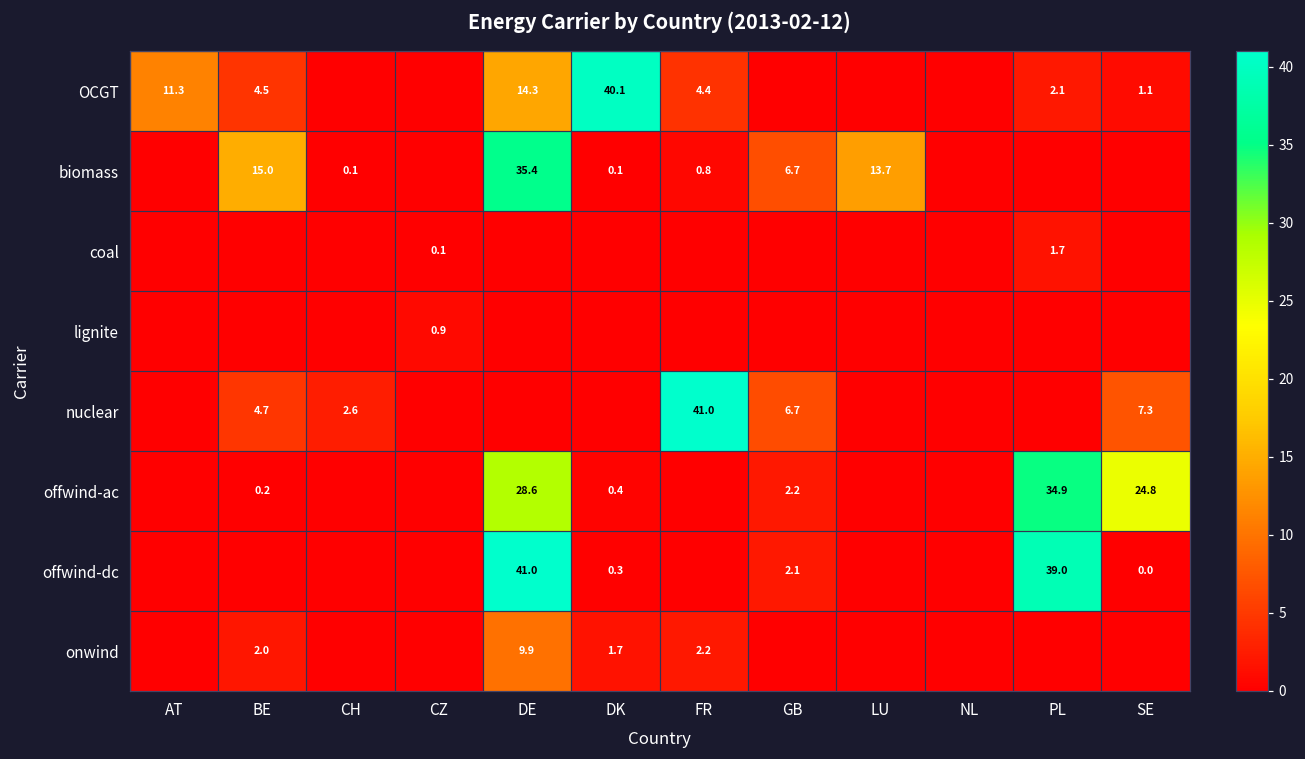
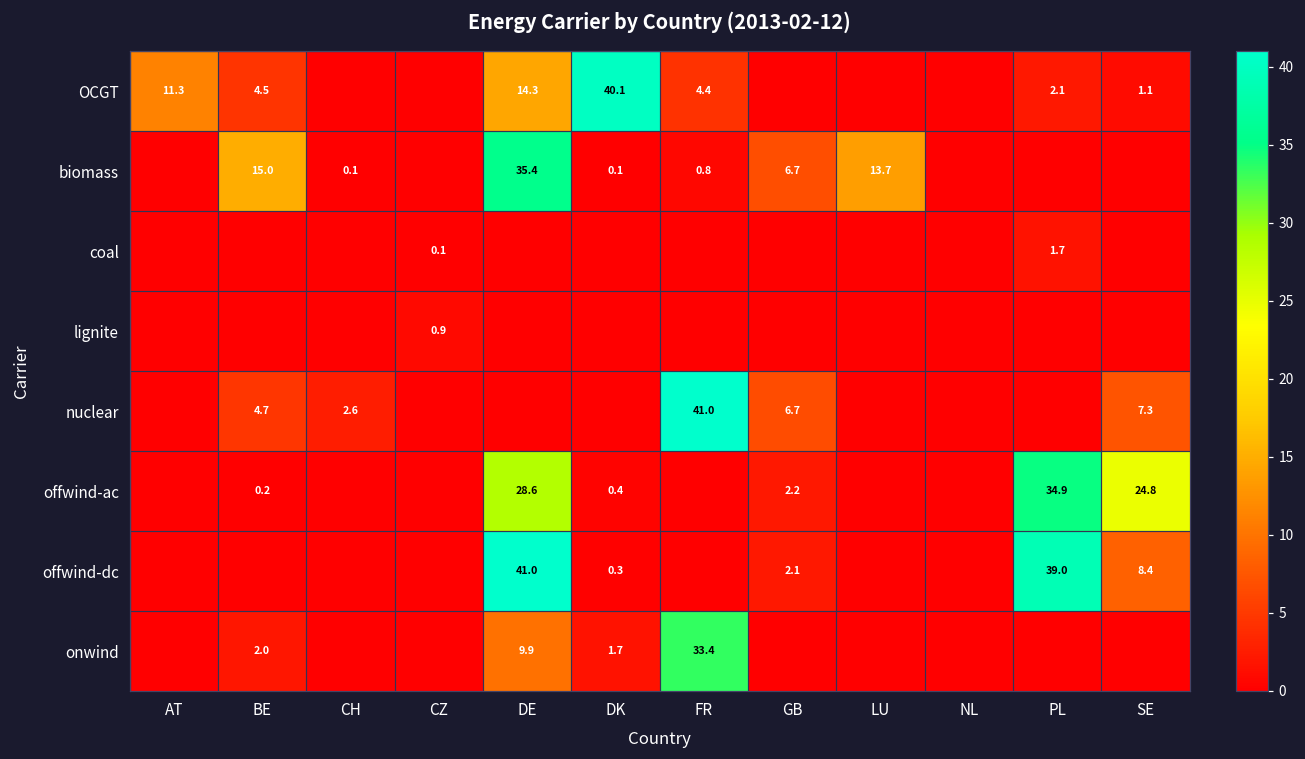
offwind-dc, SE: 0.0 -> 8.4
onwind, FR: 2.2 -> 33.4
